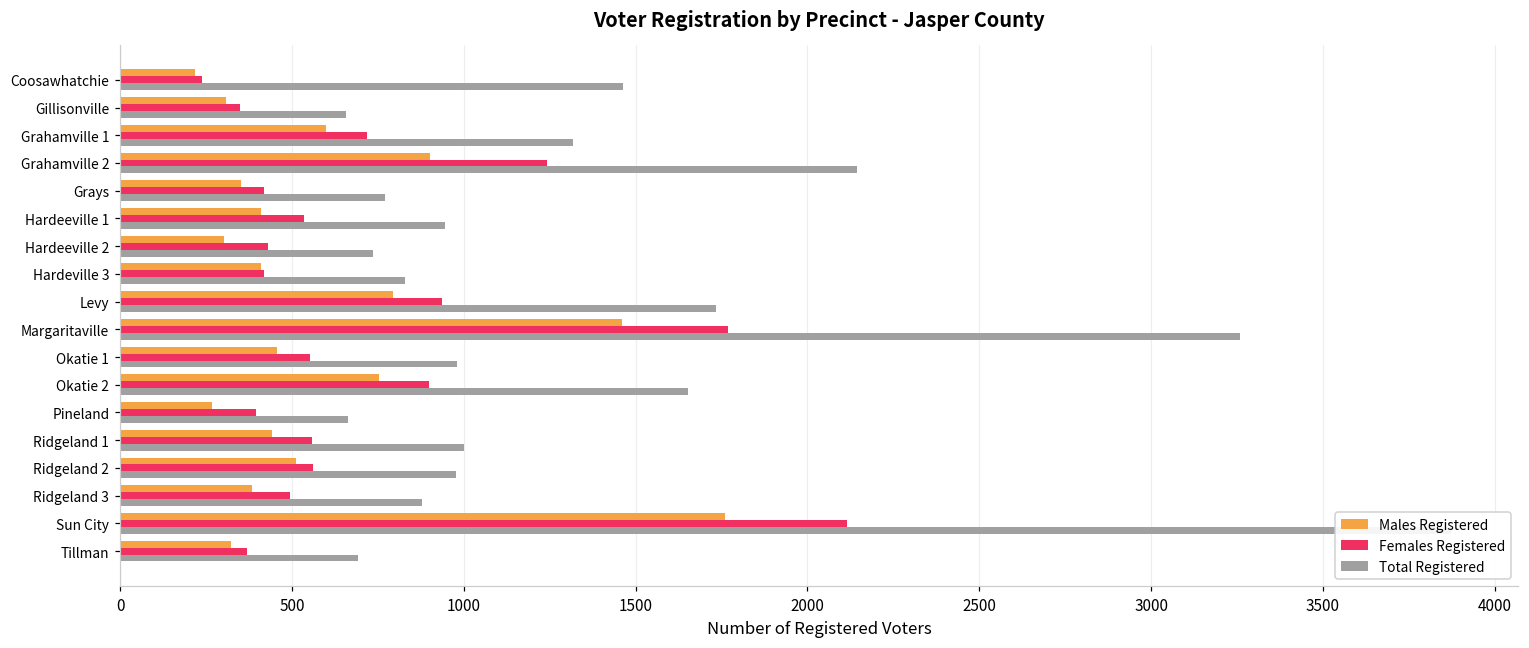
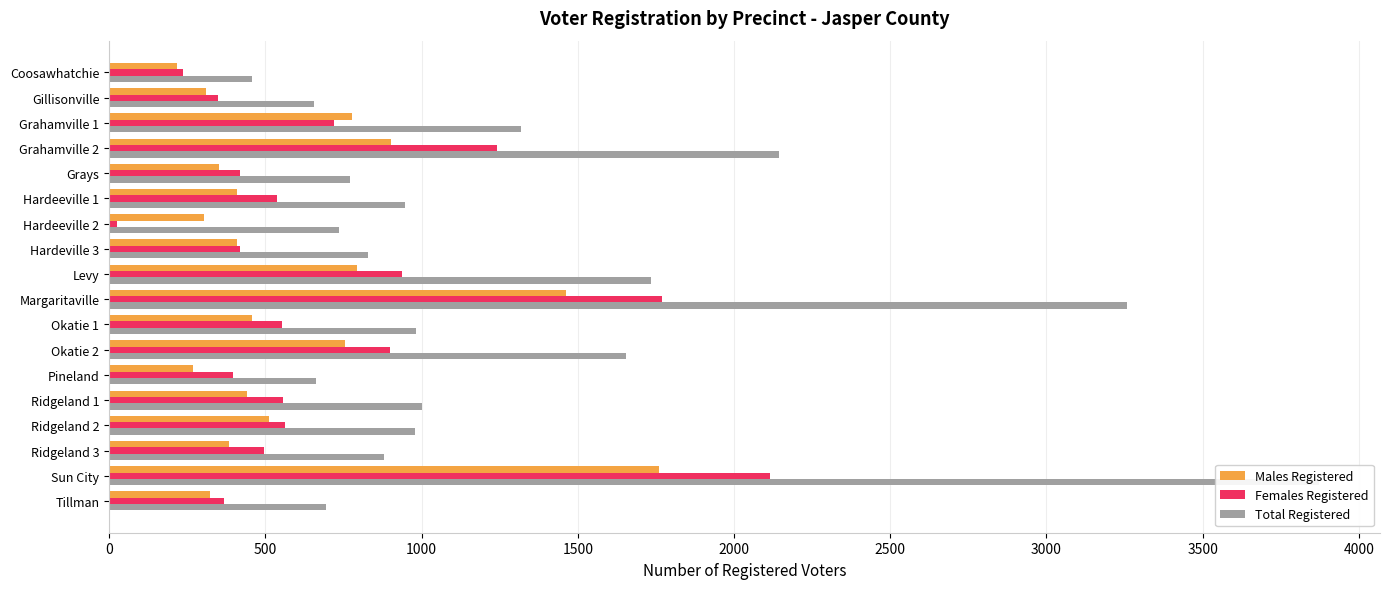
Total Registered, Coosawhatchie: 1460 -> 460
Males Registered, Grahamville 1: 600 -> 780
Females Registered, Hardeeville 2: 430 -> 20
